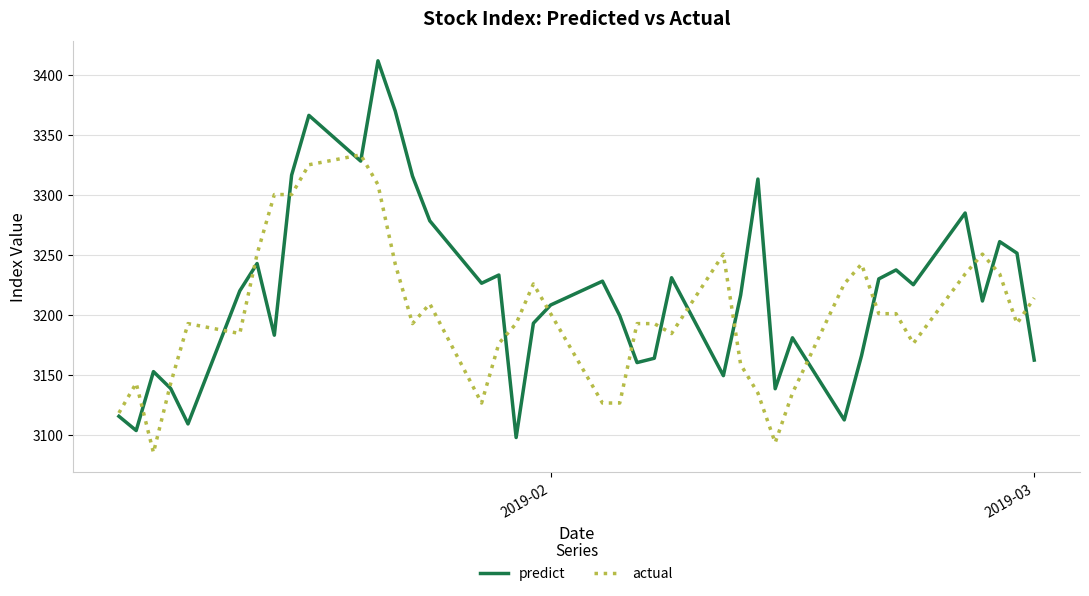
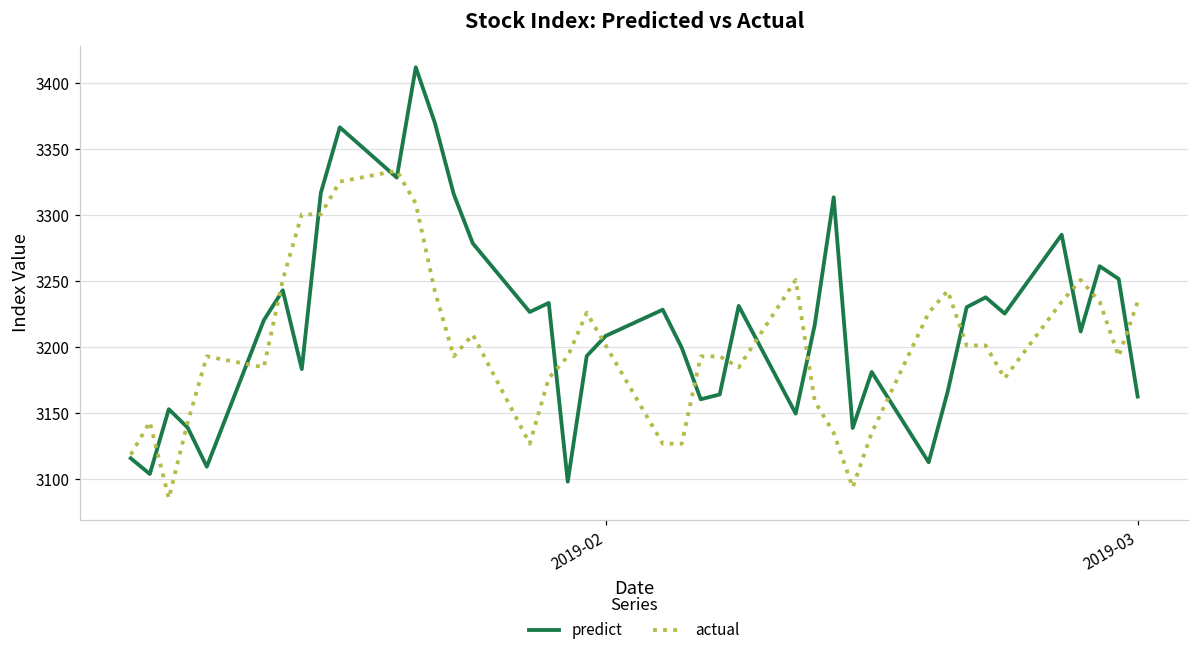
actual, 2019-03: 3214 -> 3234
